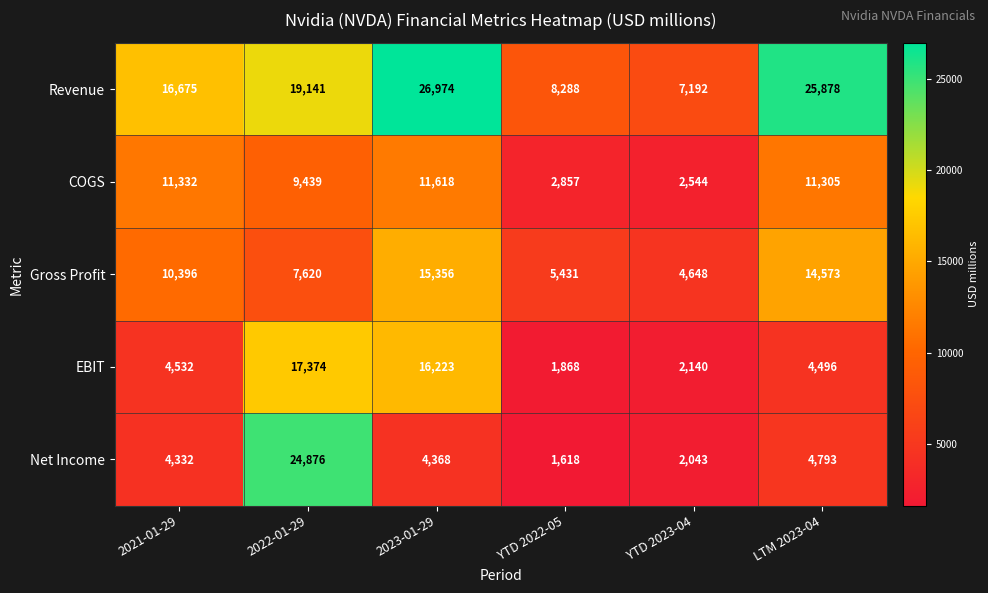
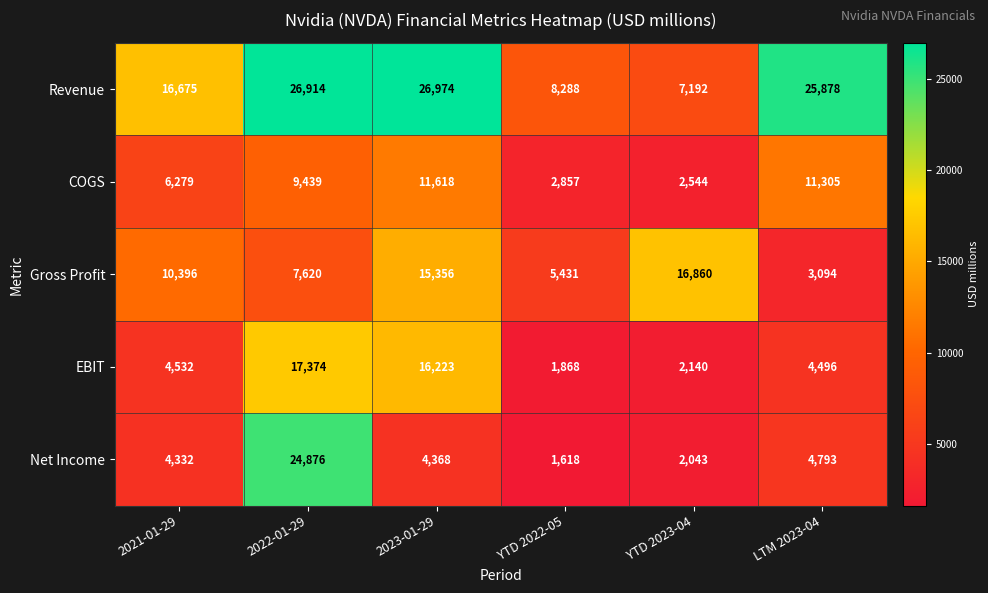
Revenue, 2022-01-29: 19,141 -> 26,914
COGS, 2021-01-29: 11,332 -> 6,279
Gross Profit, YTD 2023-04: 4,648 -> 16,860
Gross Profit, LTM 2023-04: 14,573 -> 3,094
